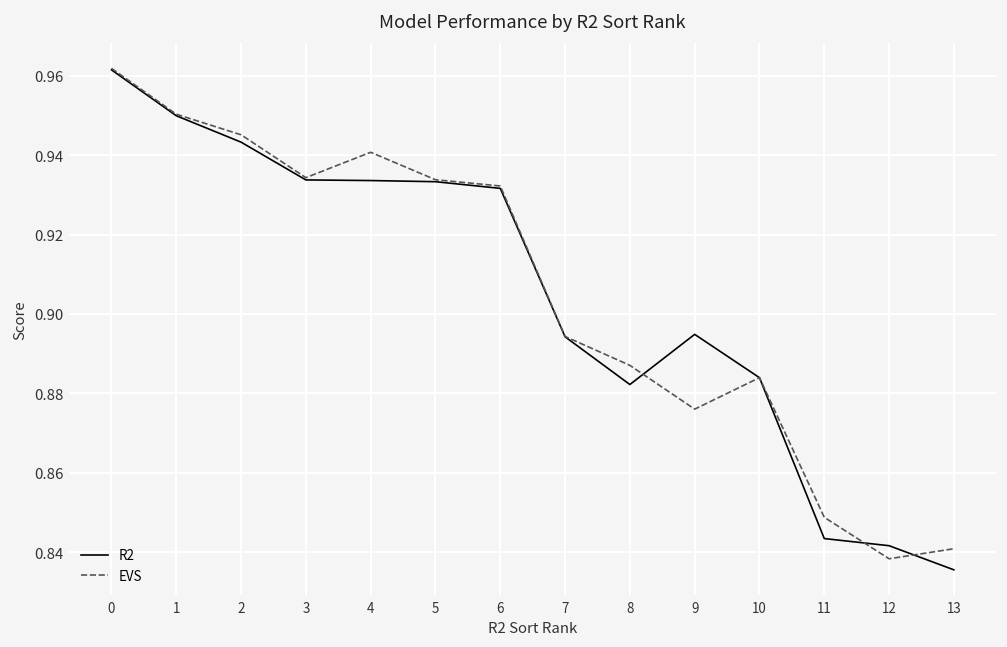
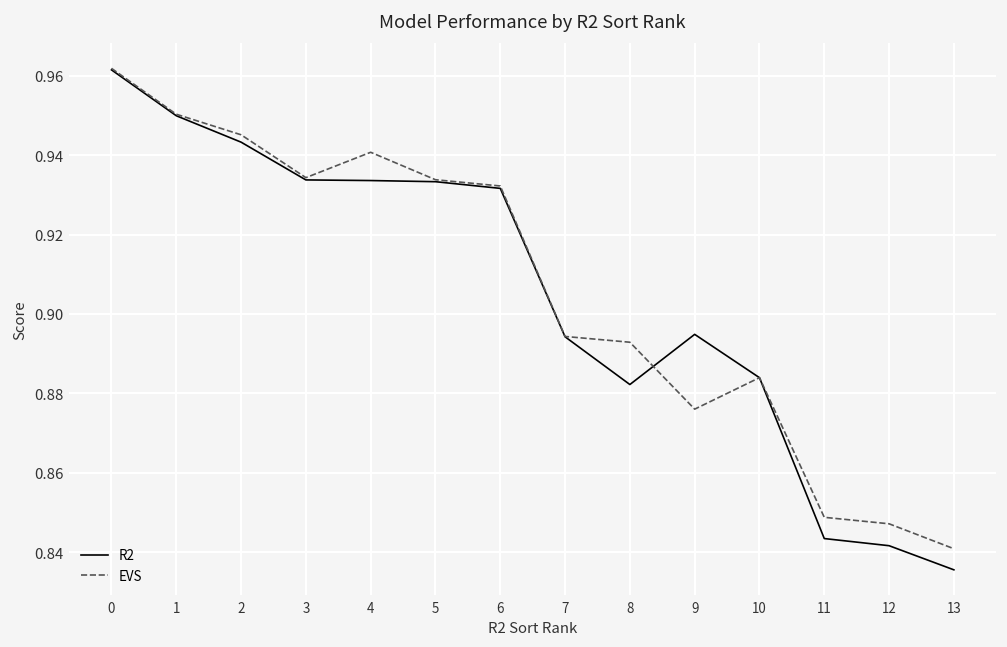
EVS, 8: 0.887 -> 0.893
EVS, 12: 0.838 -> 0.847
